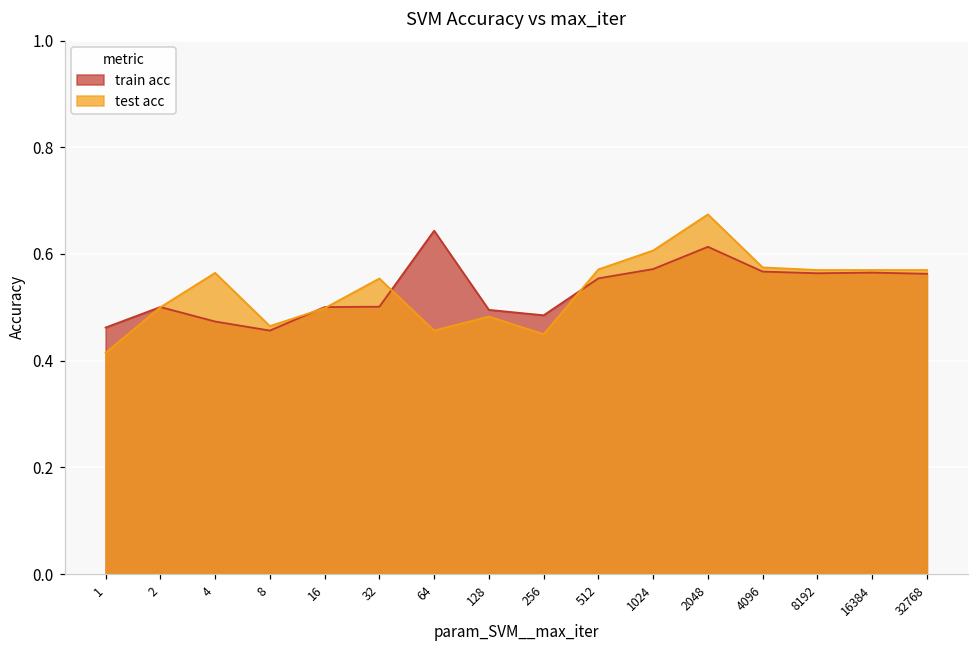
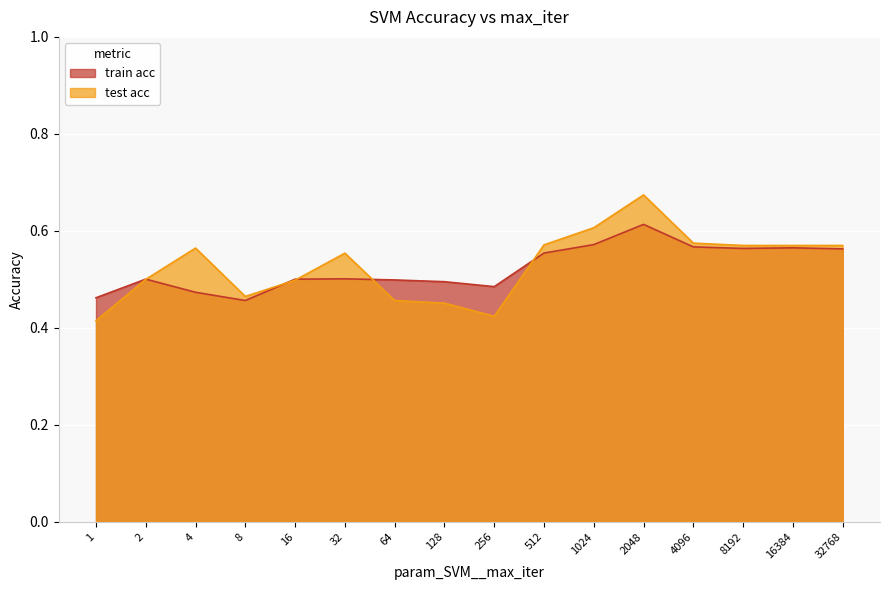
train acc, 64: 0.64 -> 0.50
test acc, 128: 0.48 -> 0.45
test acc, 256: 0.45 -> 0.42
